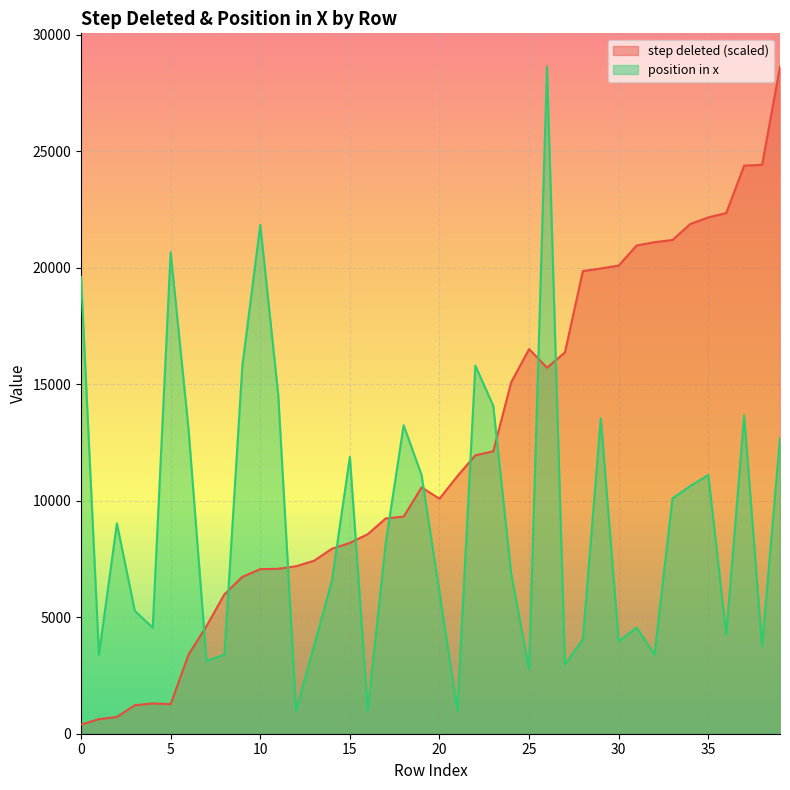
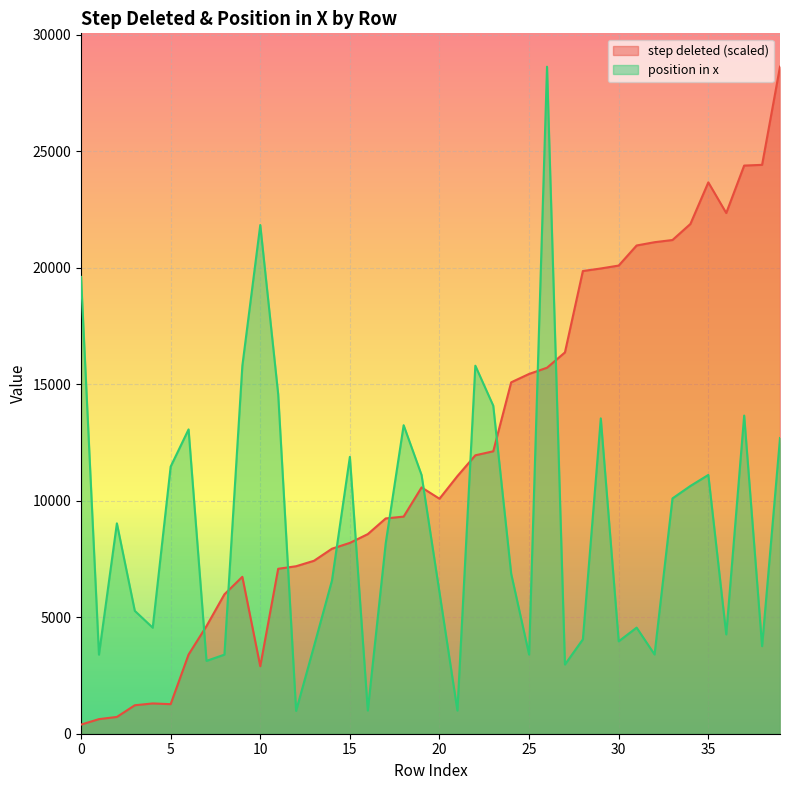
position in x, 5: 20700 -> 11500
step deleted (scaled), 10: 7100 -> 2900
step deleted (scaled), 25: 16500 -> 15400
position in x, 25: 2800 -> 3400
step deleted (scaled), 35: 22200 -> 23700
